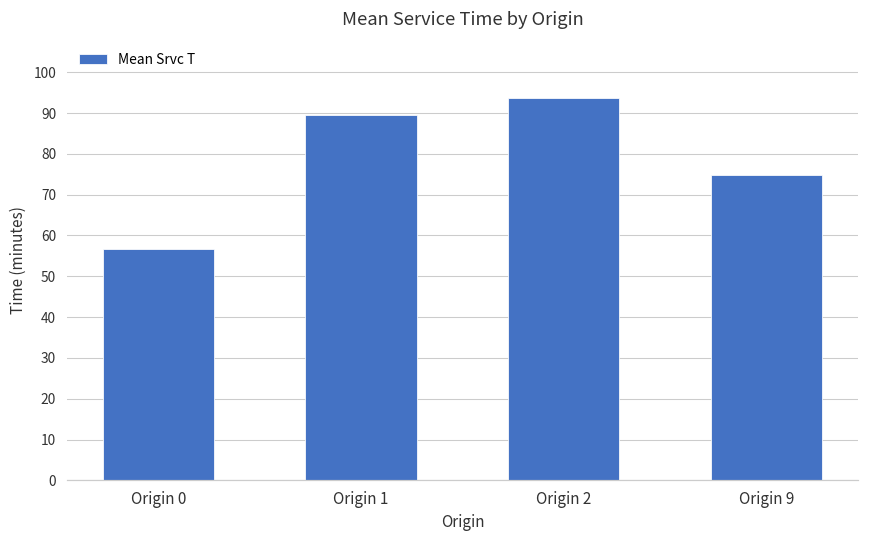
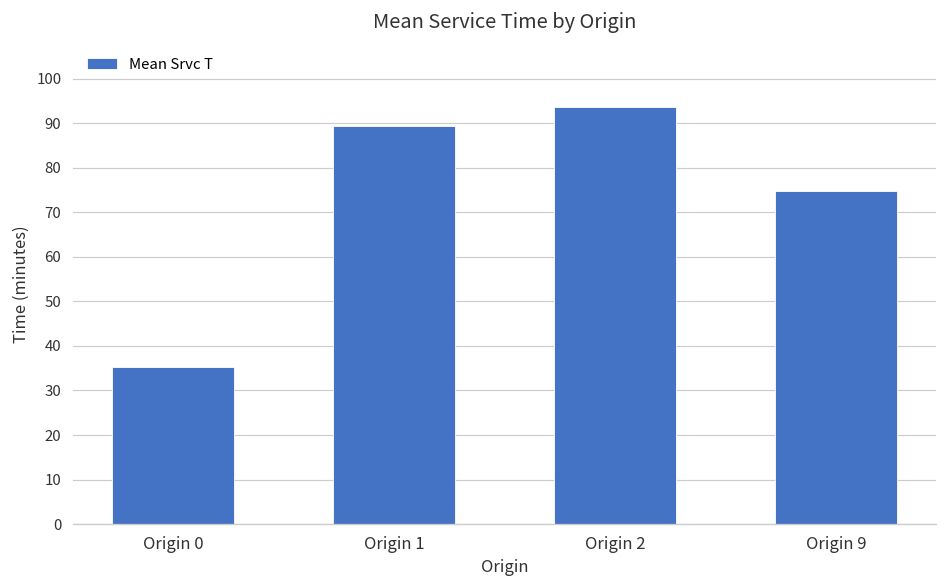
Origin 0: 57 -> 35
